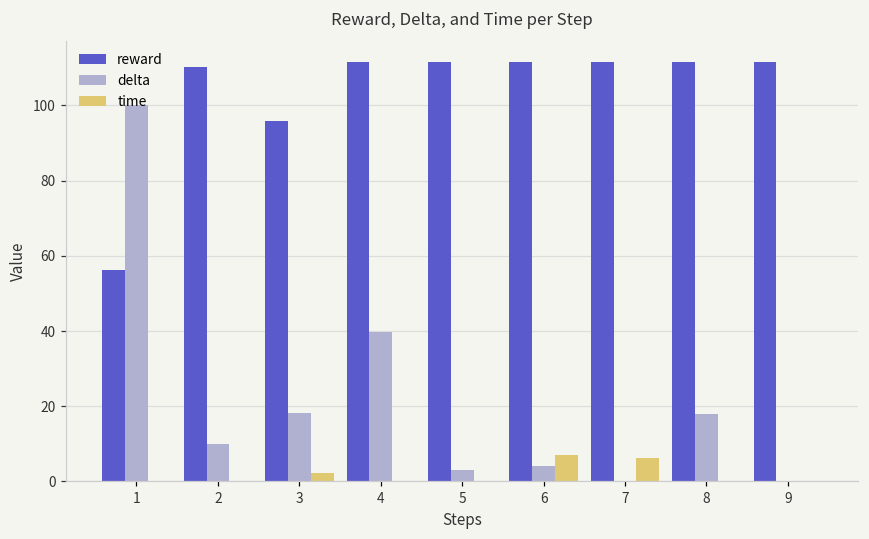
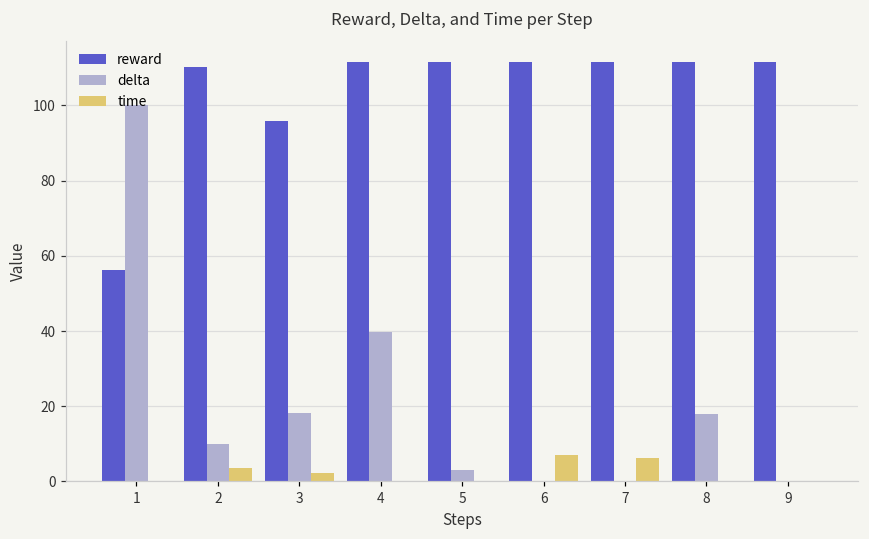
time, 2: 0 -> 4
delta, 6: 4 -> 0
